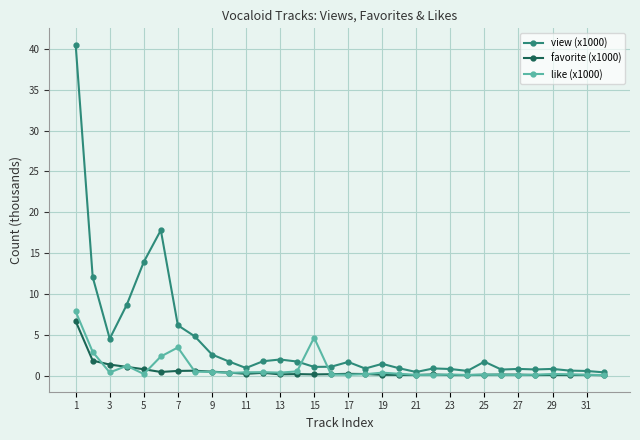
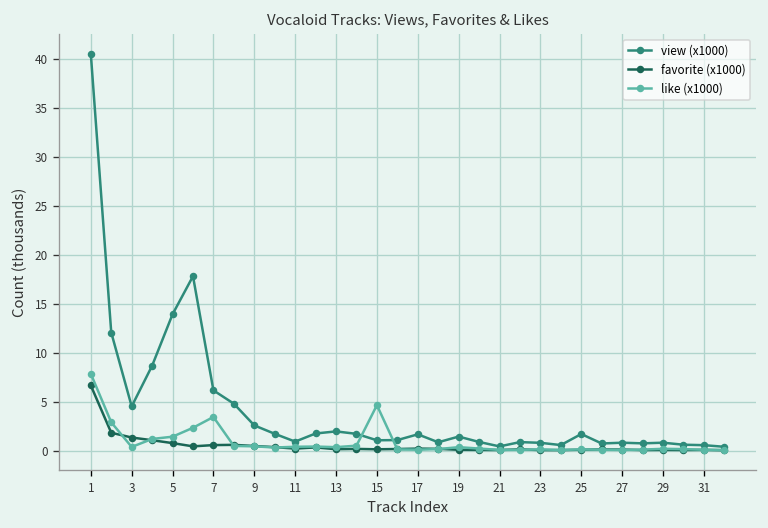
like (x1000), 5: 0 -> 1
